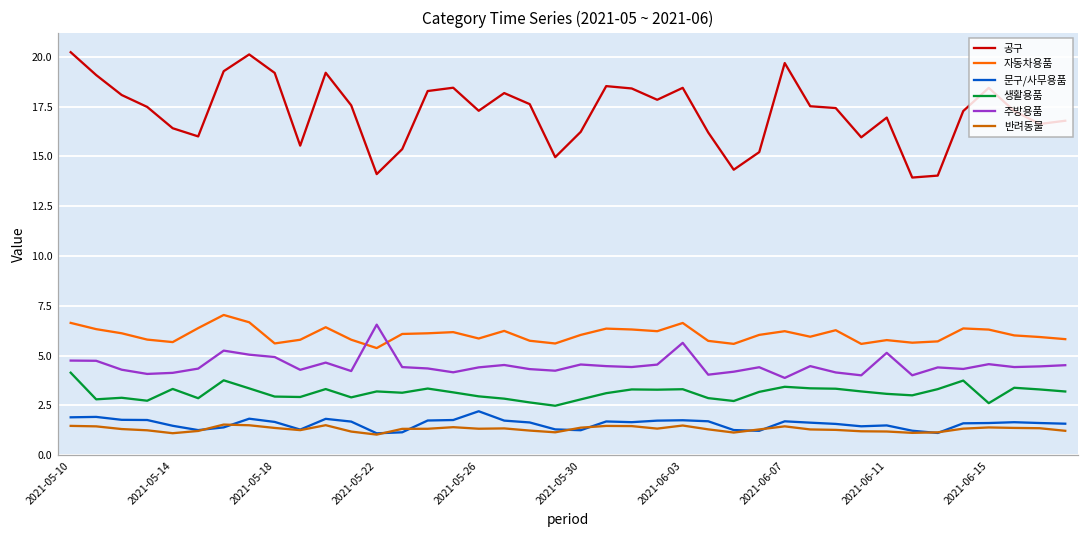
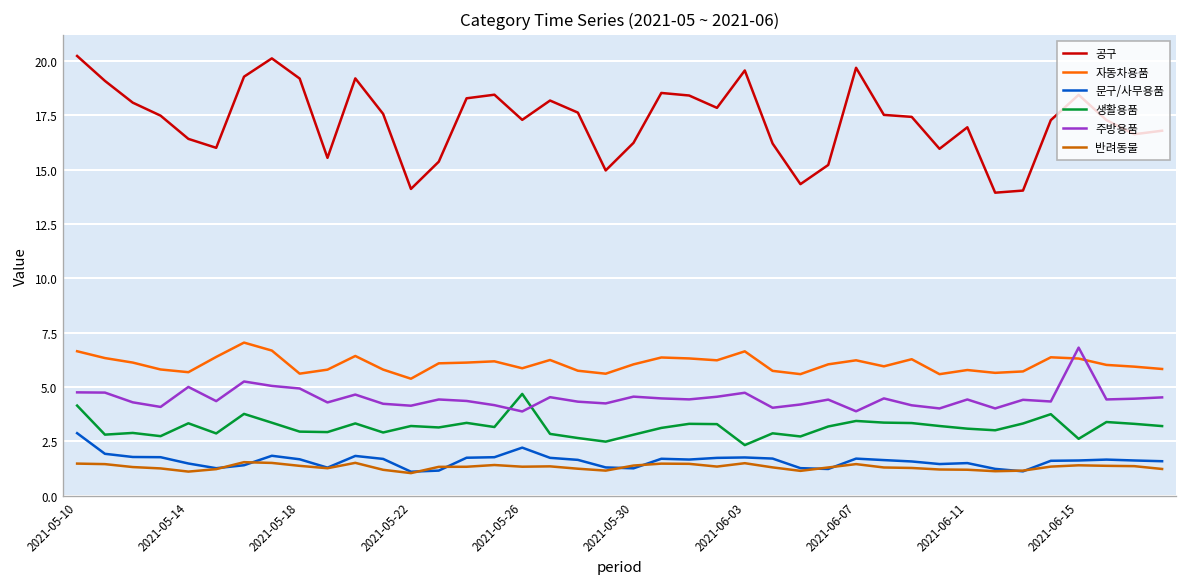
문구/사무용품, 2021-05-10: 1.9 -> 2.9
주방용품, 2021-05-14: 4.1 -> 5.0
주방용품, 2021-05-22: 6.6 -> 4.1
생활용품, 2021-05-26: 3.0 -> 4.7
주방용품, 2021-05-26: 4.4 -> 3.9
공구, 2021-06-03: 18.4 -> 19.6
생활용품, 2021-06-03: 3.3 -> 2.3
주방용품, 2021-06-03: 5.6 -> 4.7
주방용품, 2021-06-11: 5.1 -> 4.4
주방용품, 2021-06-15: 4.6 -> 6.8
